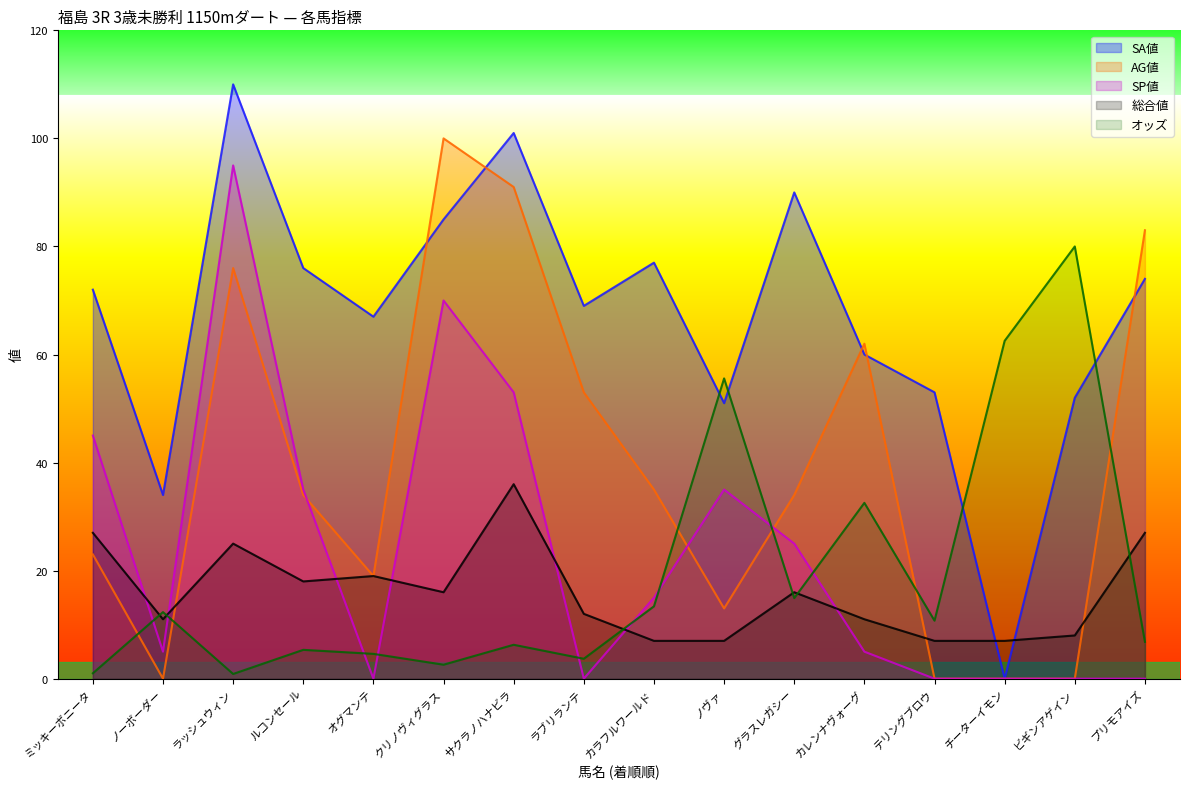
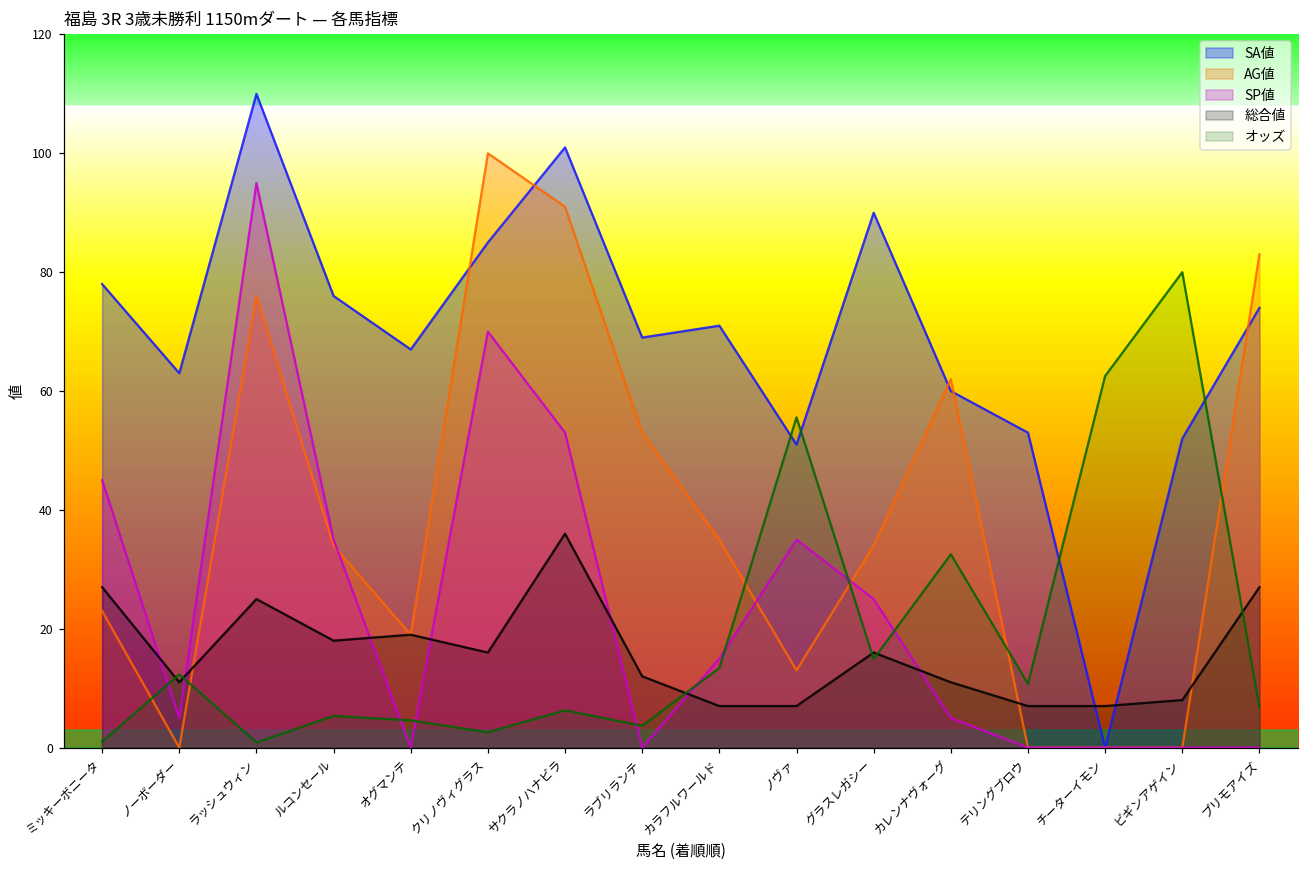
SA値, ミッキーボニータ: 72 -> 78
SA値, ノーボーダー: 34 -> 63
SA値, カラフルワールド: 77 -> 71
